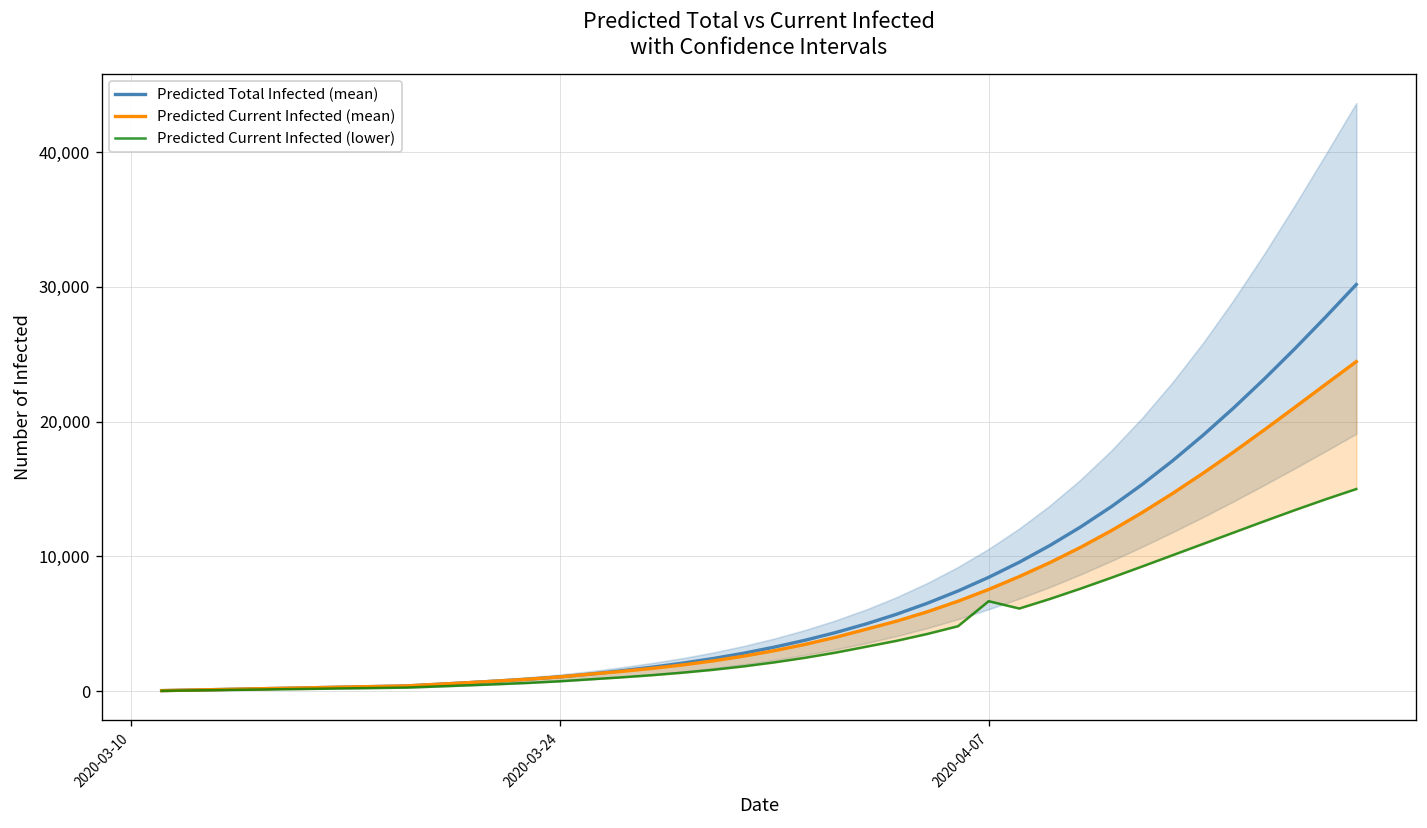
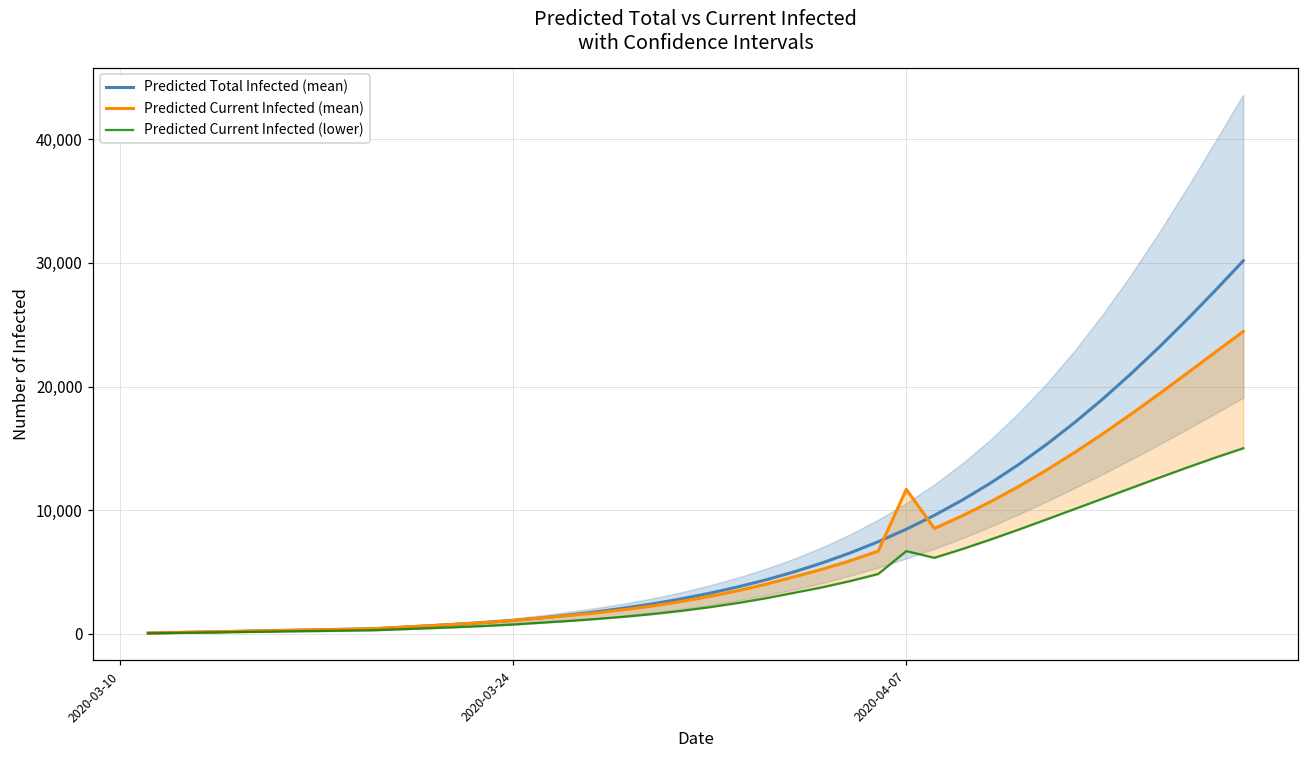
Predicted Current Infected (mean), 2020-04-07: 7,600 -> 11,700
